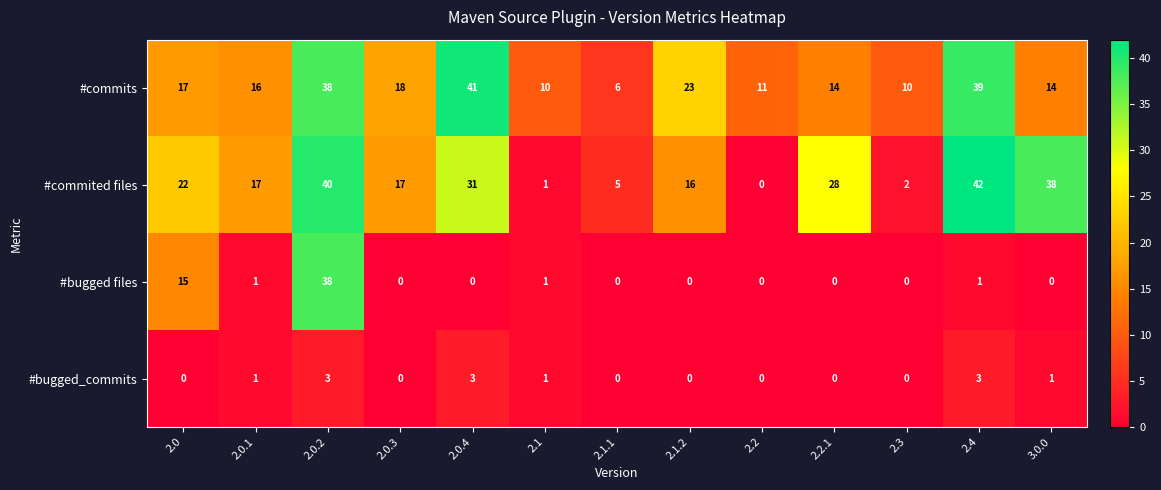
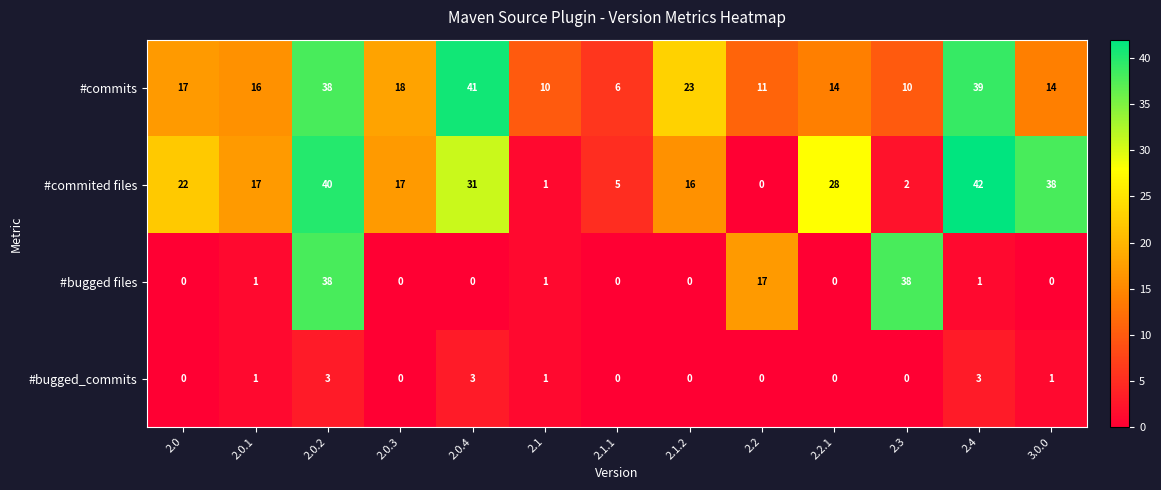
#bugged files, 2.0: 15 -> 0
#bugged files, 2.2: 0 -> 17
#bugged files, 2.3: 0 -> 38
